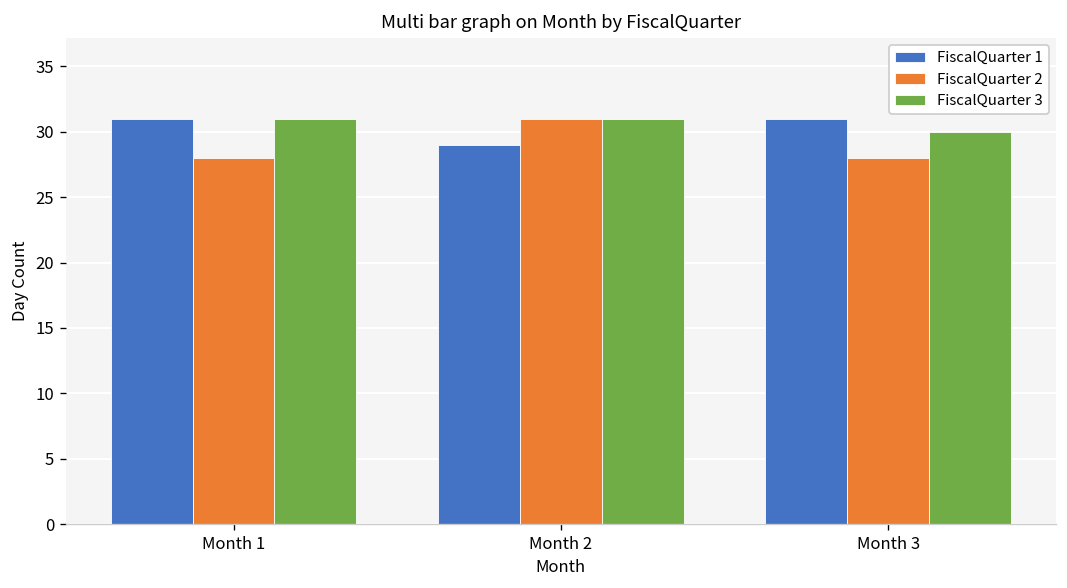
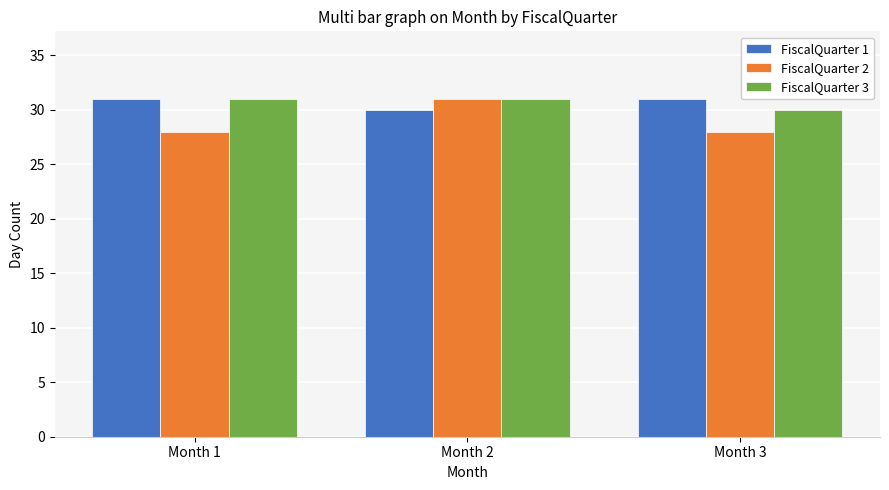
FiscalQuarter 1, Month 2: 29 -> 30
